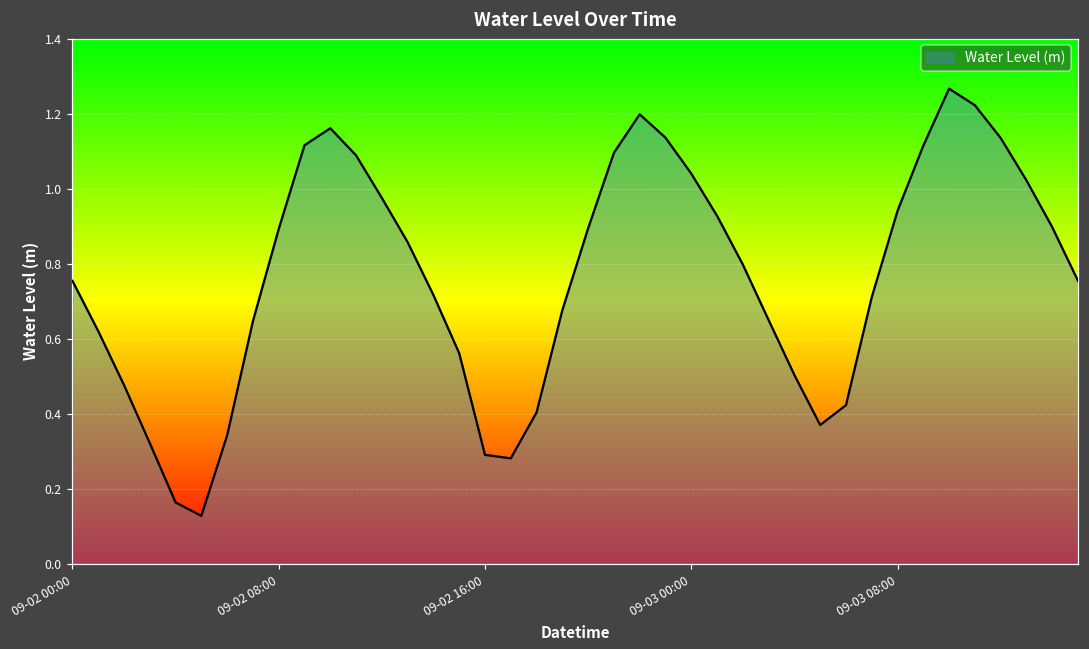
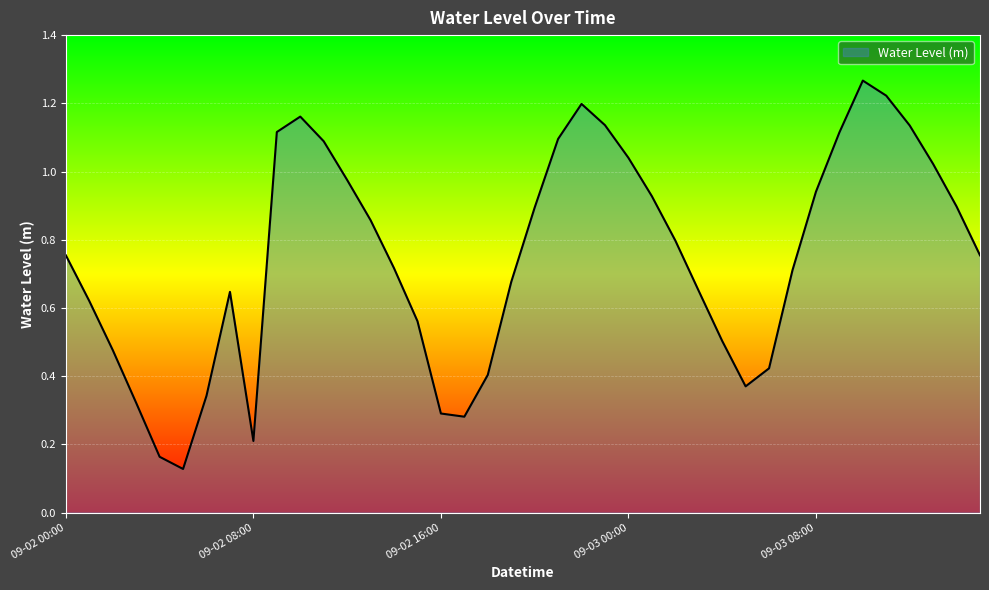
09-02 08:00: 0.89 -> 0.21
